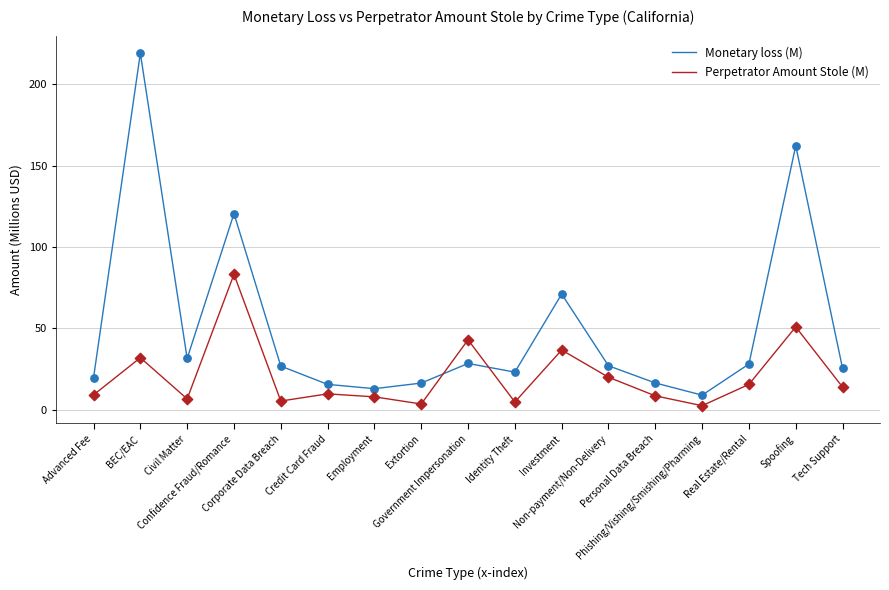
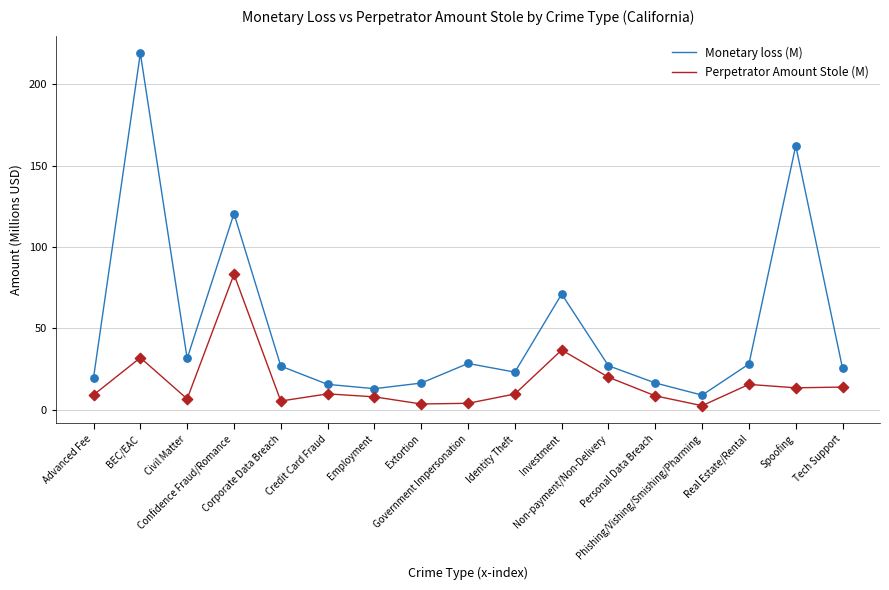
Perpetrator Amount Stole (M), Government Impersonation: 43 -> 4
Perpetrator Amount Stole (M), Identity Theft: 5 -> 10
Perpetrator Amount Stole (M), Spoofing: 51 -> 13
